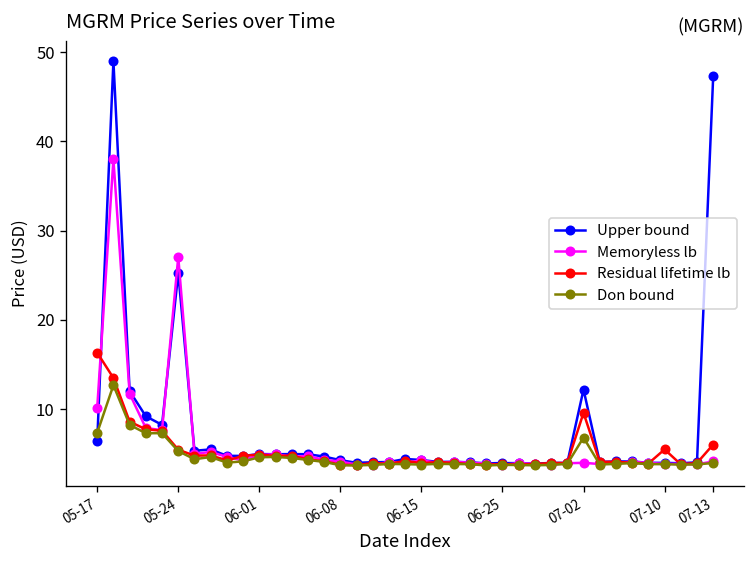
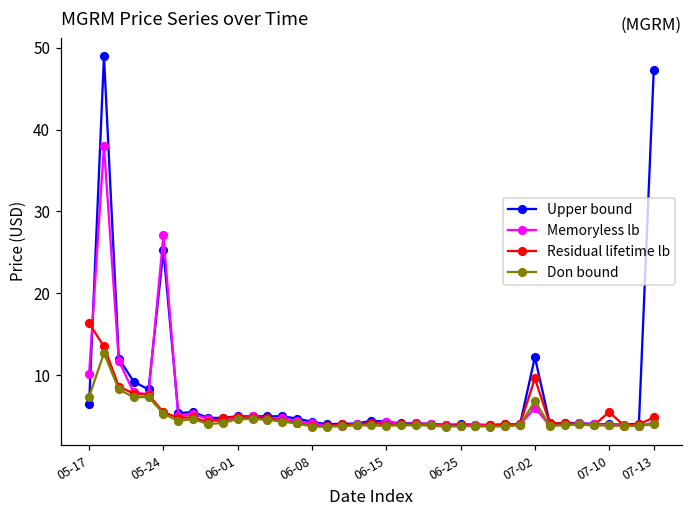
Memoryless lb, 07-02: 4 -> 6
Residual lifetime lb, 07-13: 6 -> 5
